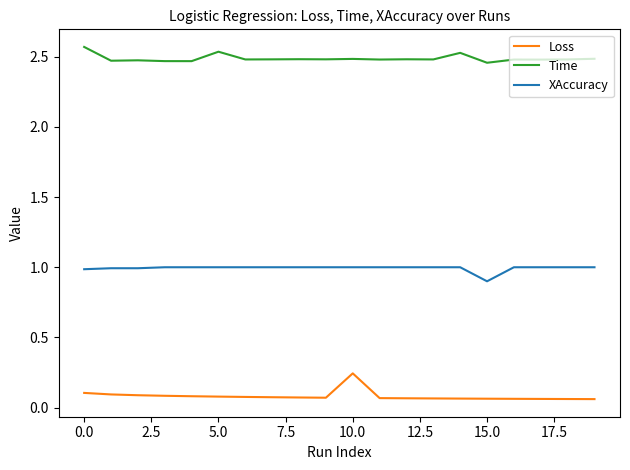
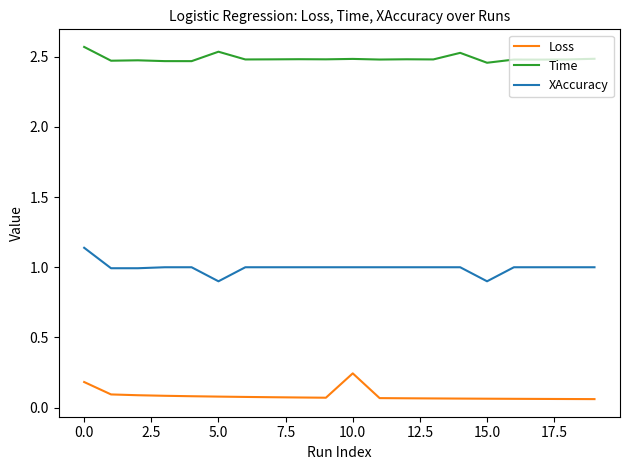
Loss, 0.0: 0.11 -> 0.18
XAccuracy, 0.0: 0.99 -> 1.14
XAccuracy, 5.0: 1.0 -> 0.9
